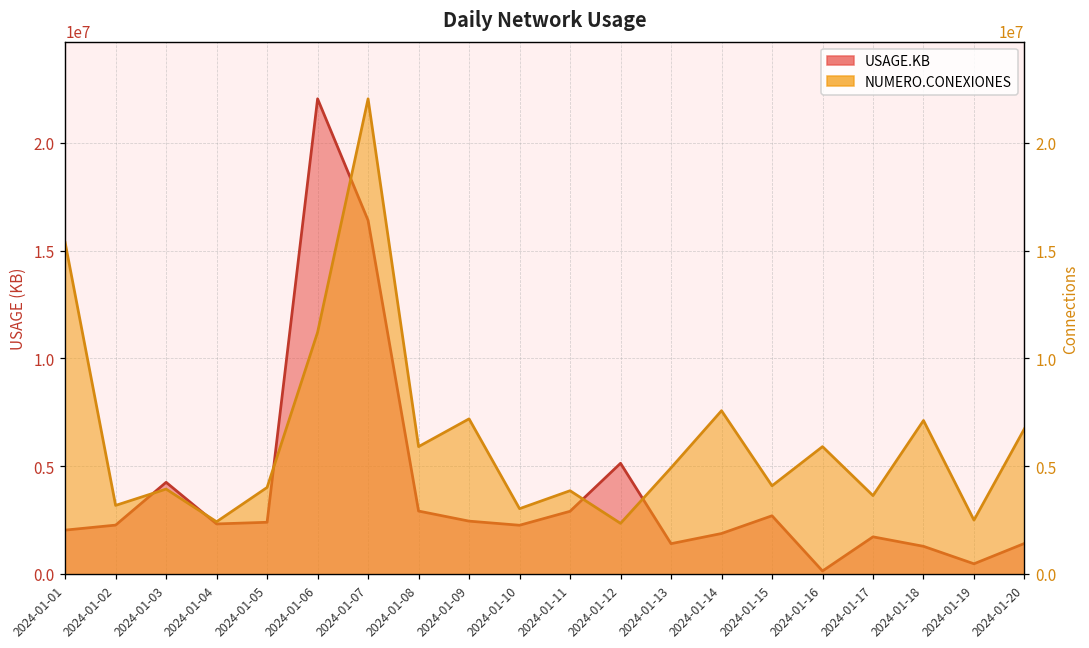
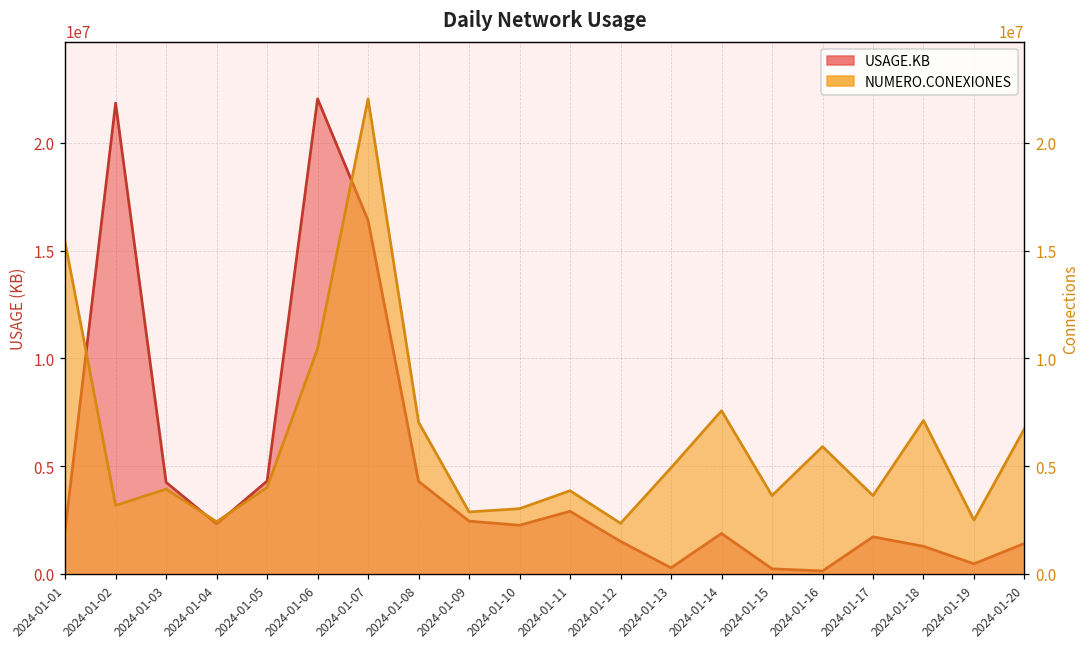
USAGE.KB, 2024-01-02: 2300000 -> 21800000
USAGE.KB, 2024-01-05: 2400000 -> 4300000
USAGE.KB, 2024-01-08: 2900000 -> 4300000
USAGE.KB, 2024-01-12: 5100000 -> 1500000
USAGE.KB, 2024-01-13: 1400000 -> 300000
USAGE.KB, 2024-01-15: 2700000 -> 200000
NUMERO.CONEXIONES, 2024-01-06: 11200000 -> 10500000
NUMERO.CONEXIONES, 2024-01-08: 5900000 -> 7000000
NUMERO.CONEXIONES, 2024-01-09: 7200000 -> 2900000
NUMERO.CONEXIONES, 2024-01-15: 4100000 -> 3600000
